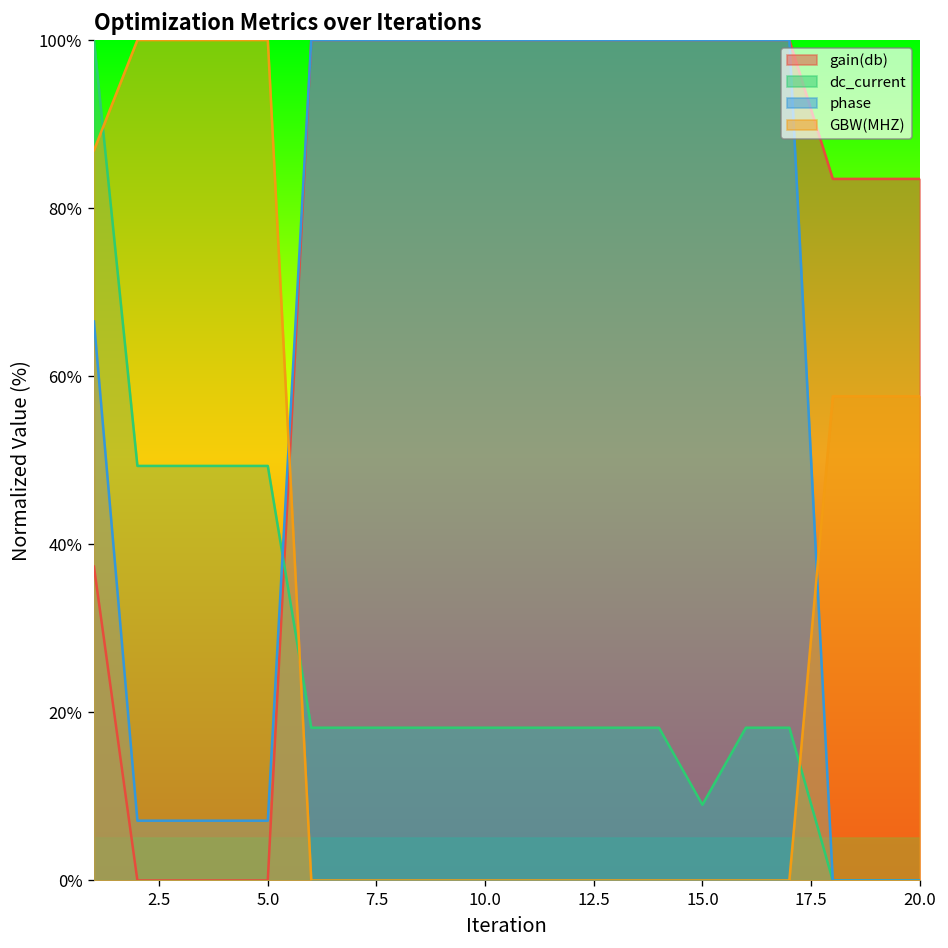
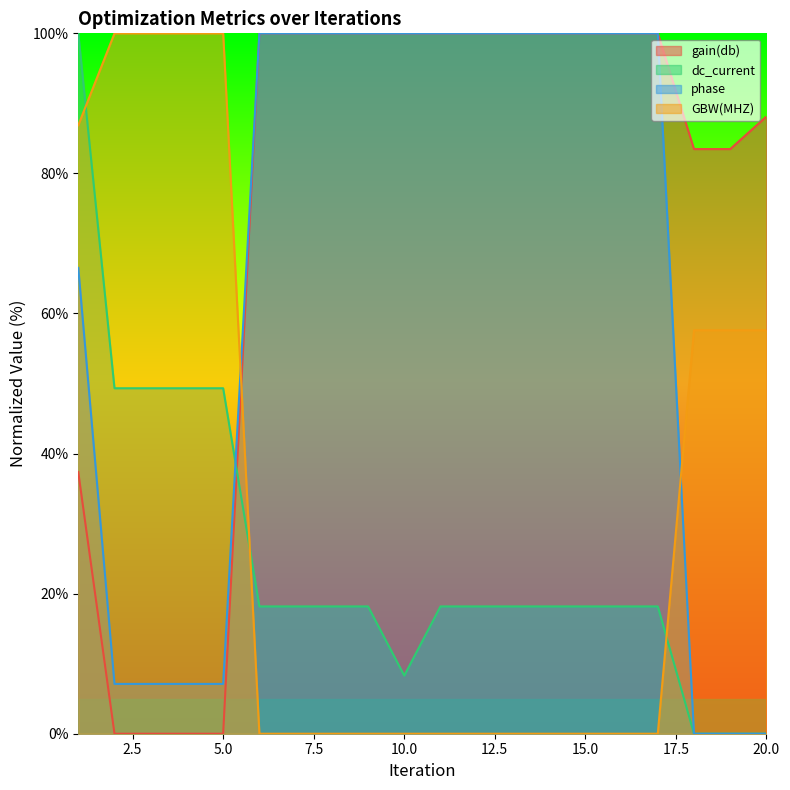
dc_current, 10.0: 18% -> 8%
dc_current, 15.0: 9% -> 18%
gain(db), 20.0: 83% -> 88%
